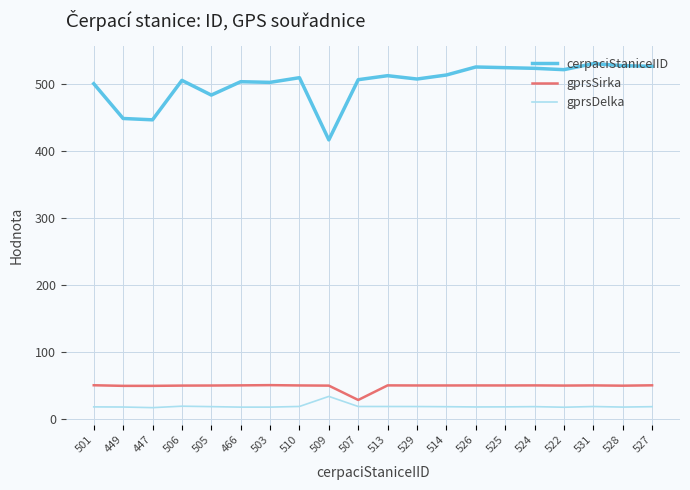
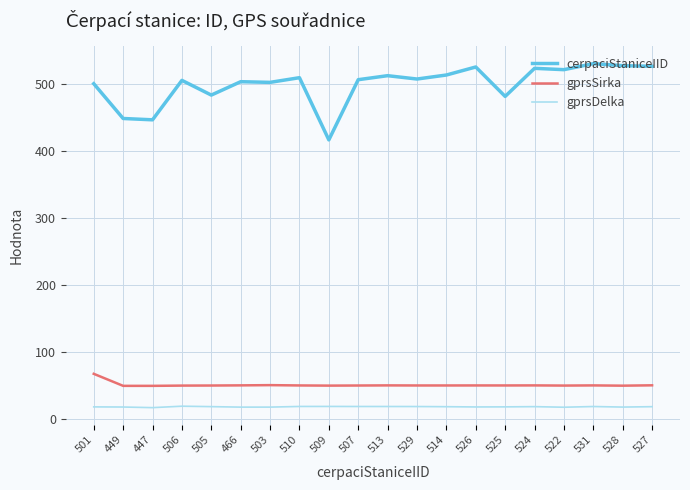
gprsSirka, 501: 50 -> 70
gprsDelka, 509: 30 -> 20
gprsSirka, 507: 30 -> 50
cerpaciStaniceIID, 525: 530 -> 480
